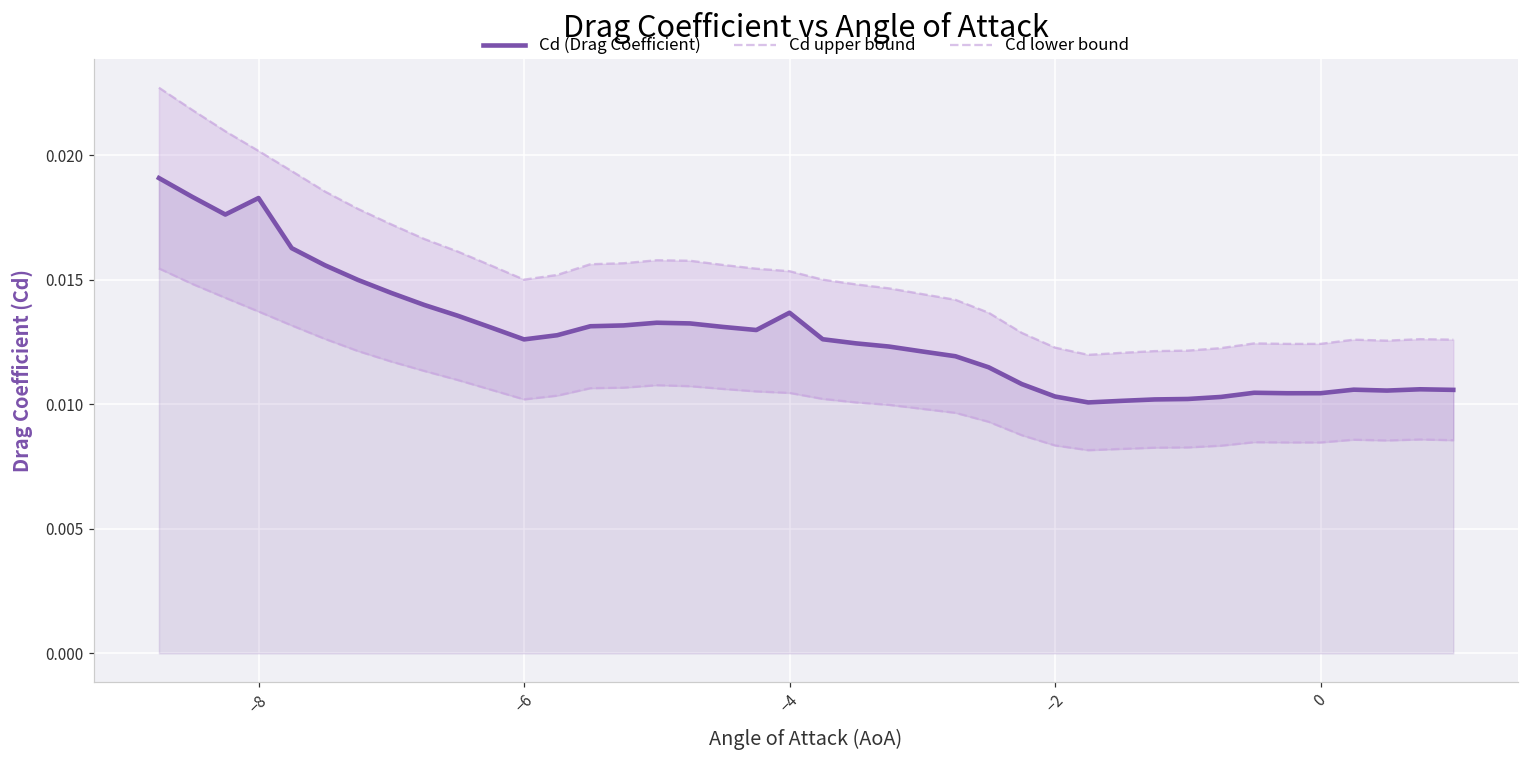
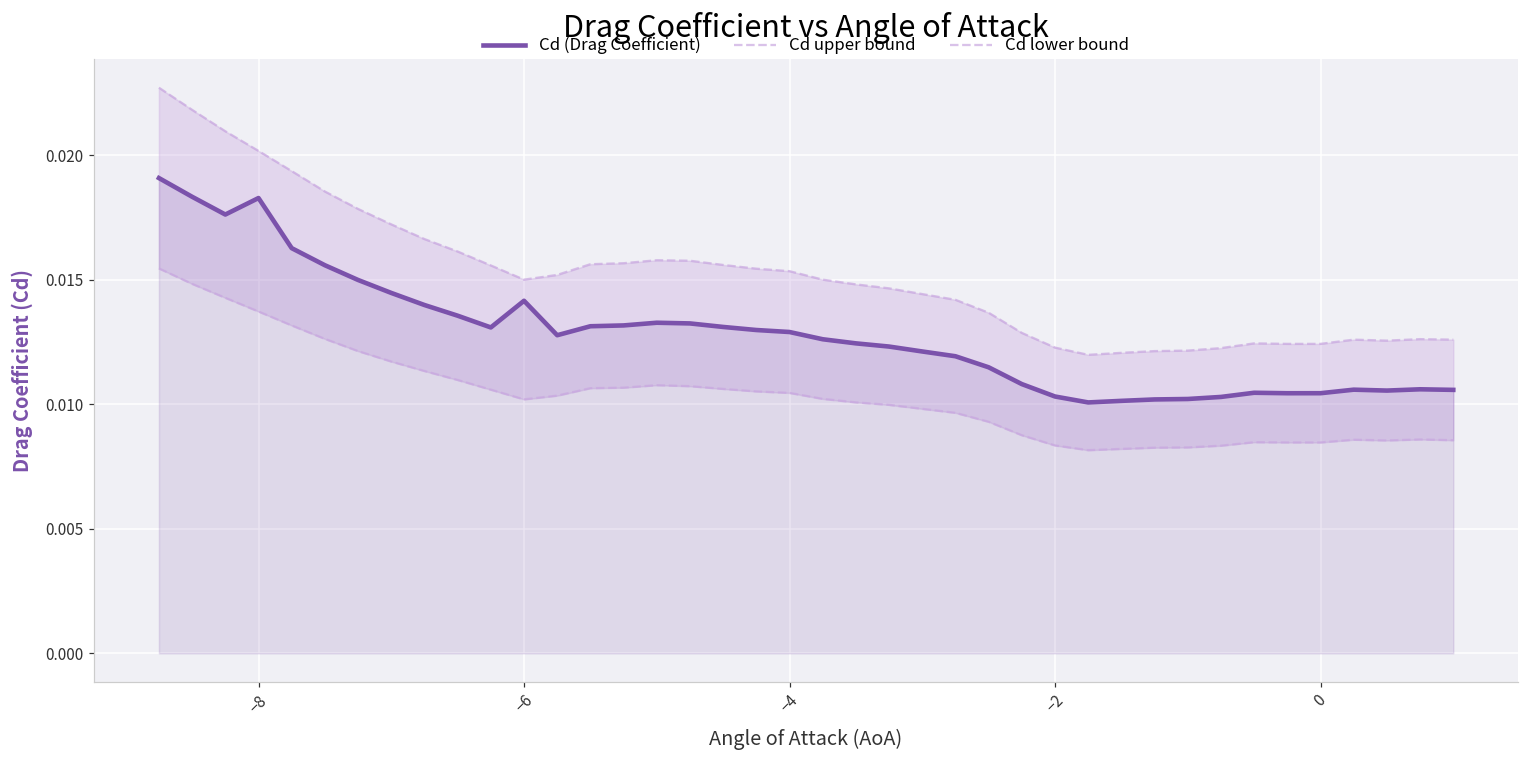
Cd (Drag Coefficient), −6: 0.0126 -> 0.0142
Cd (Drag Coefficient), −4: 0.0137 -> 0.0129
